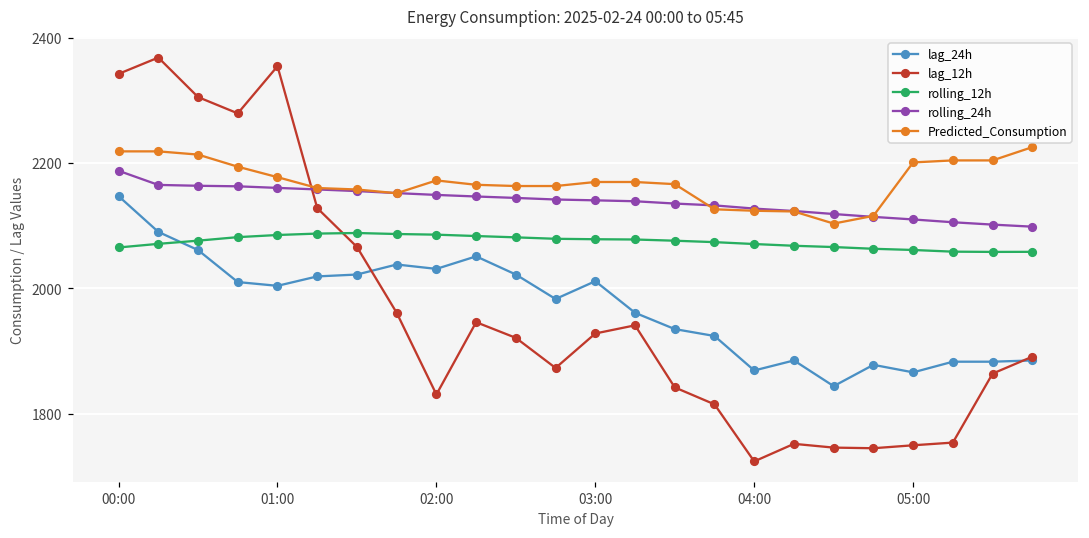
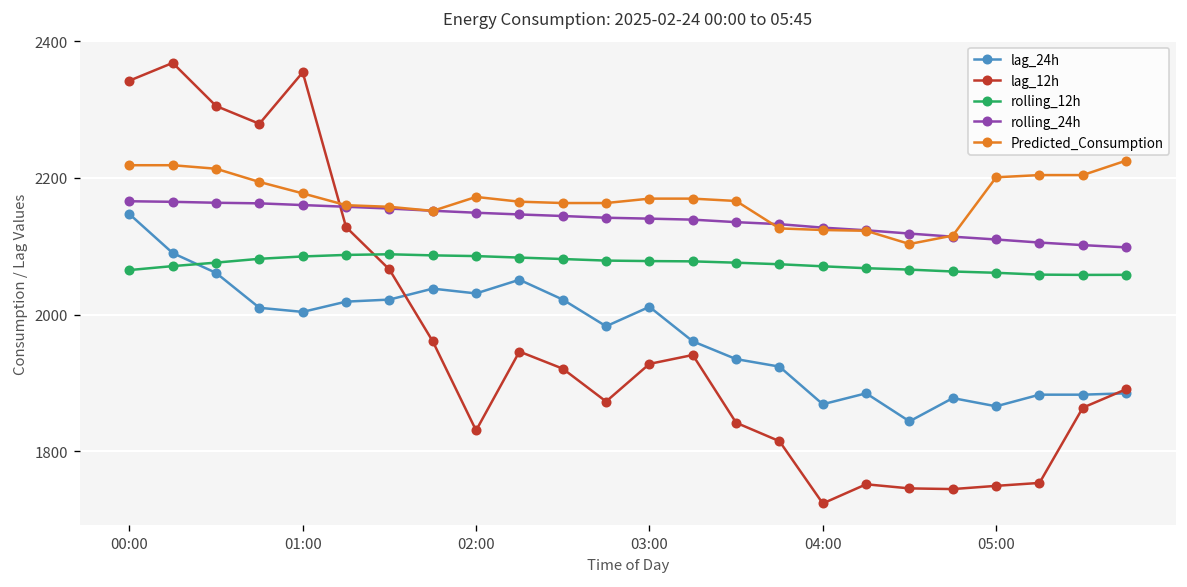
rolling_24h, 00:00: 2190 -> 2170
